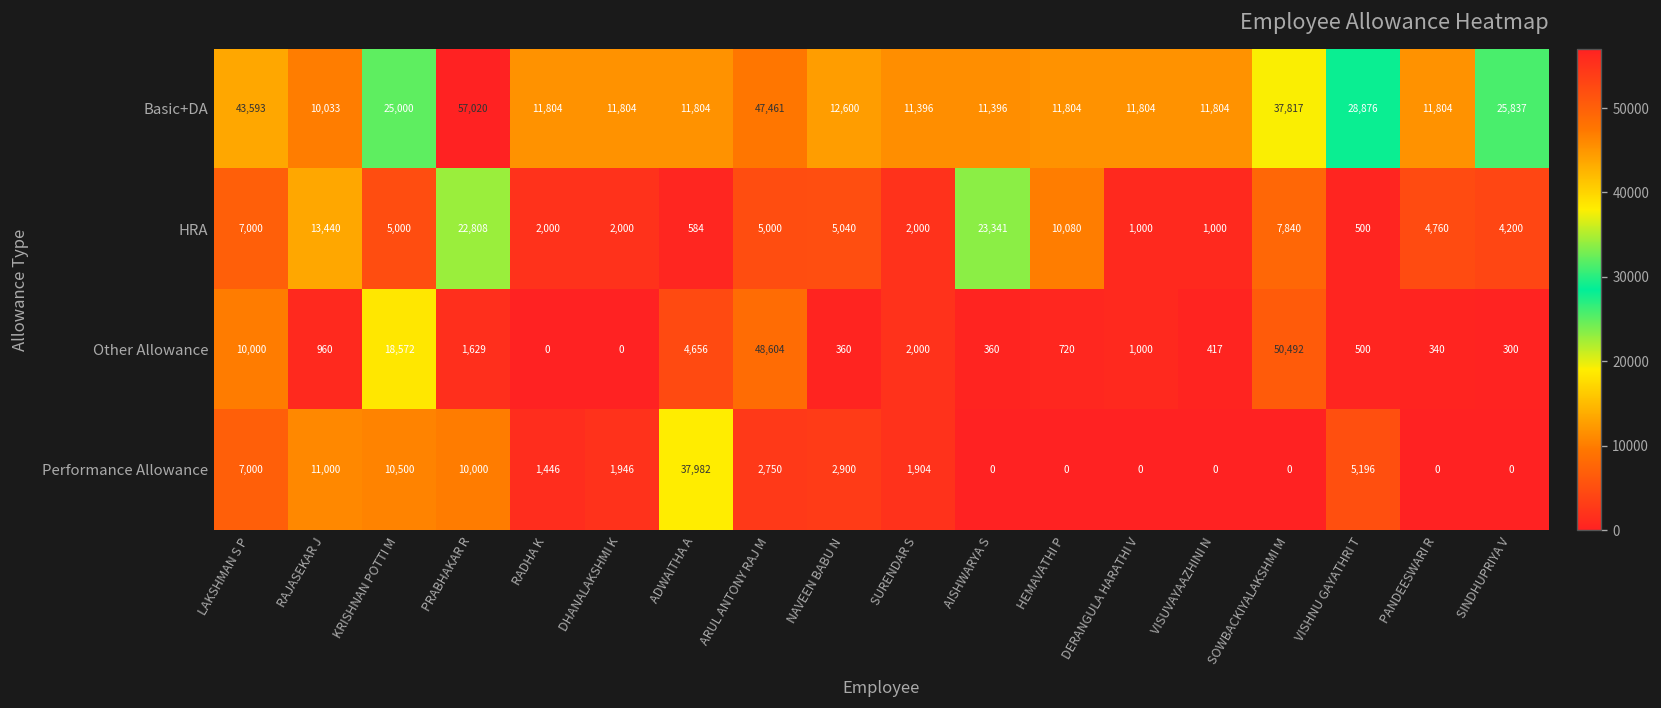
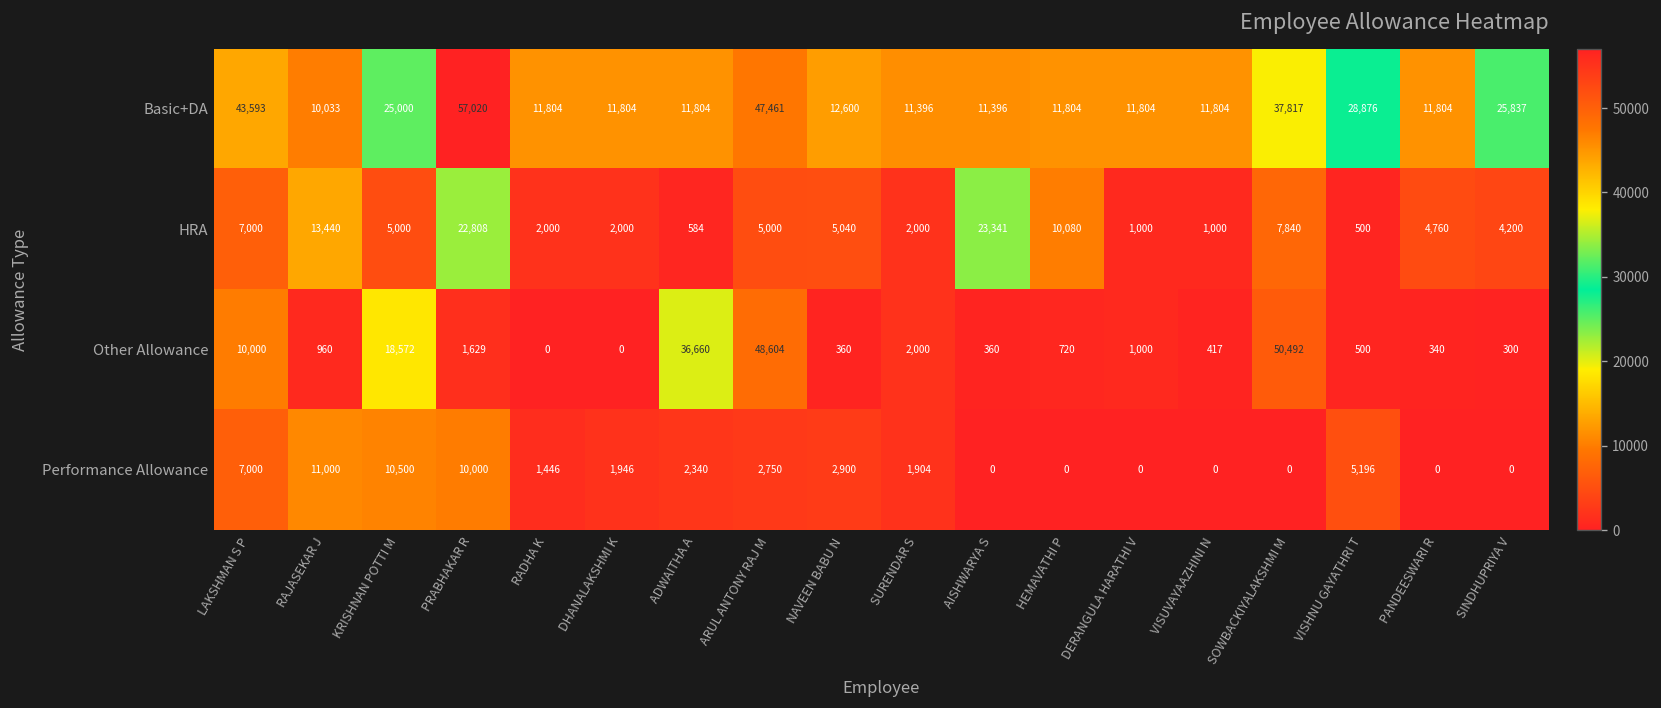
Other Allowance, ADWAITHA A: 4,656 -> 36,660
Performance Allowance, ADWAITHA A: 37,982 -> 2,340
